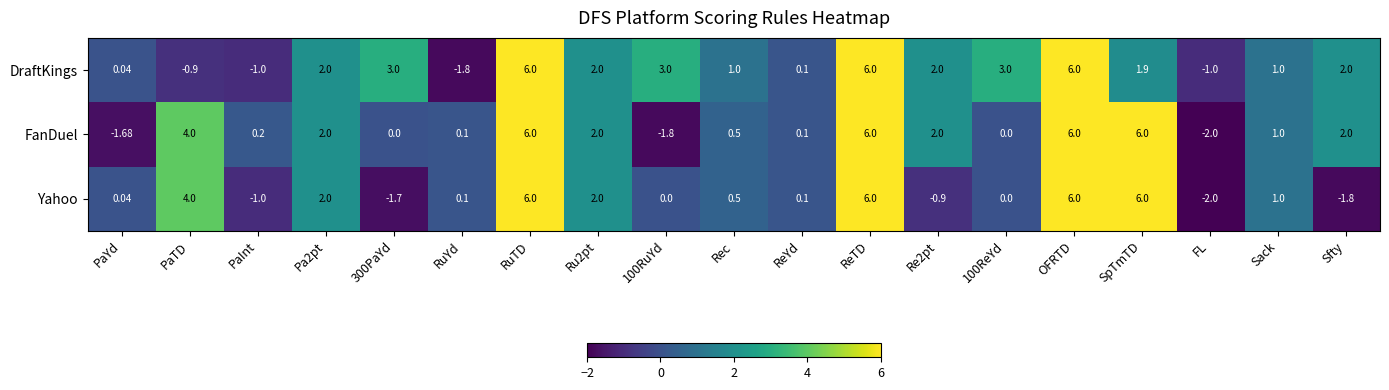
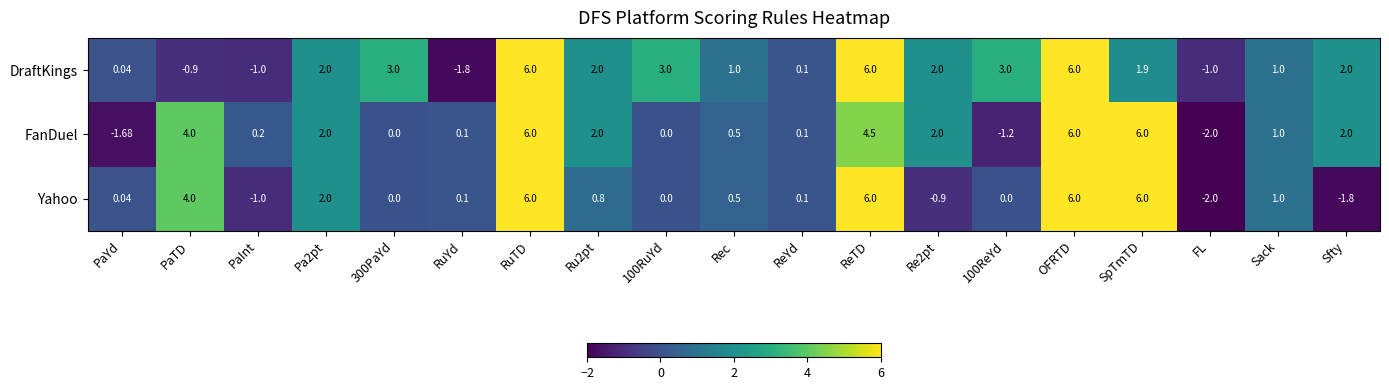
FanDuel, 100RuYd: -1.8 -> 0.0
FanDuel, ReTD: 6.0 -> 4.5
FanDuel, 100ReYd: 0.0 -> -1.2
Yahoo, 300PaYd: -1.7 -> 0.0
Yahoo, Ru2pt: 2.0 -> 0.8
